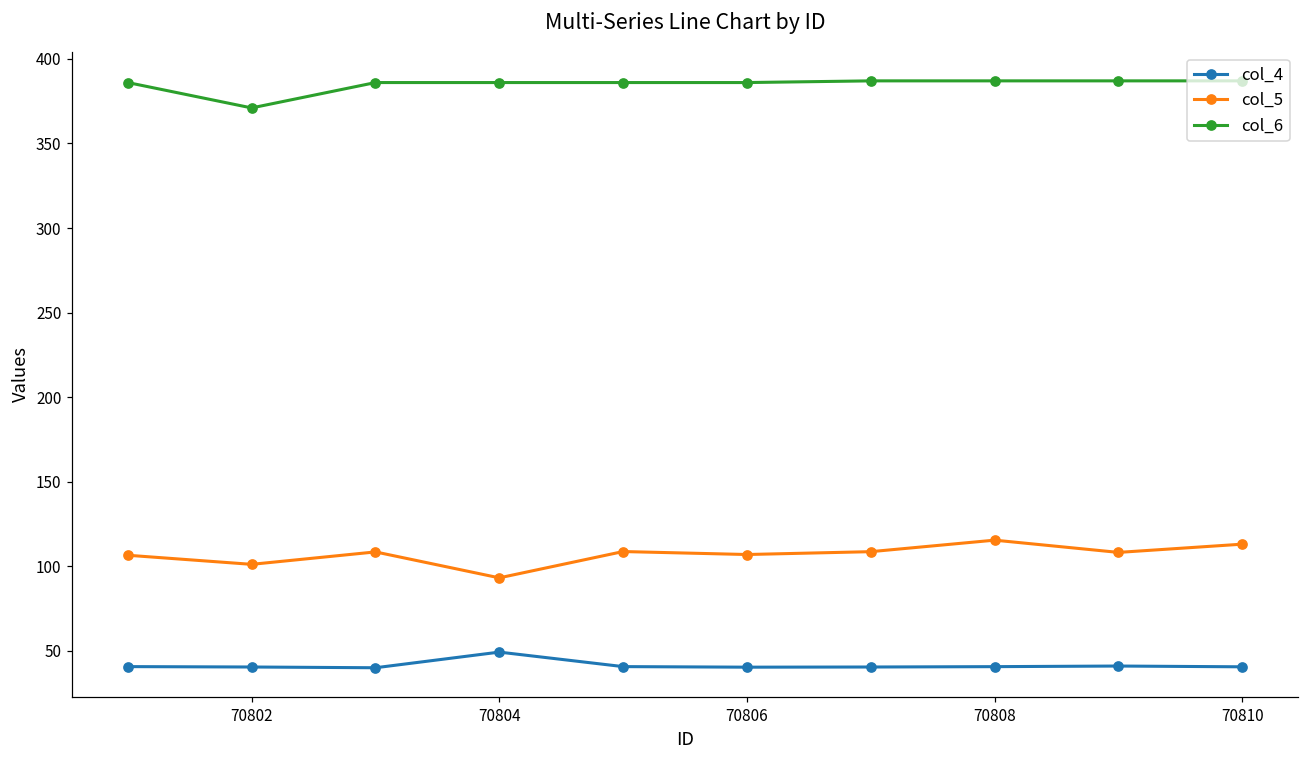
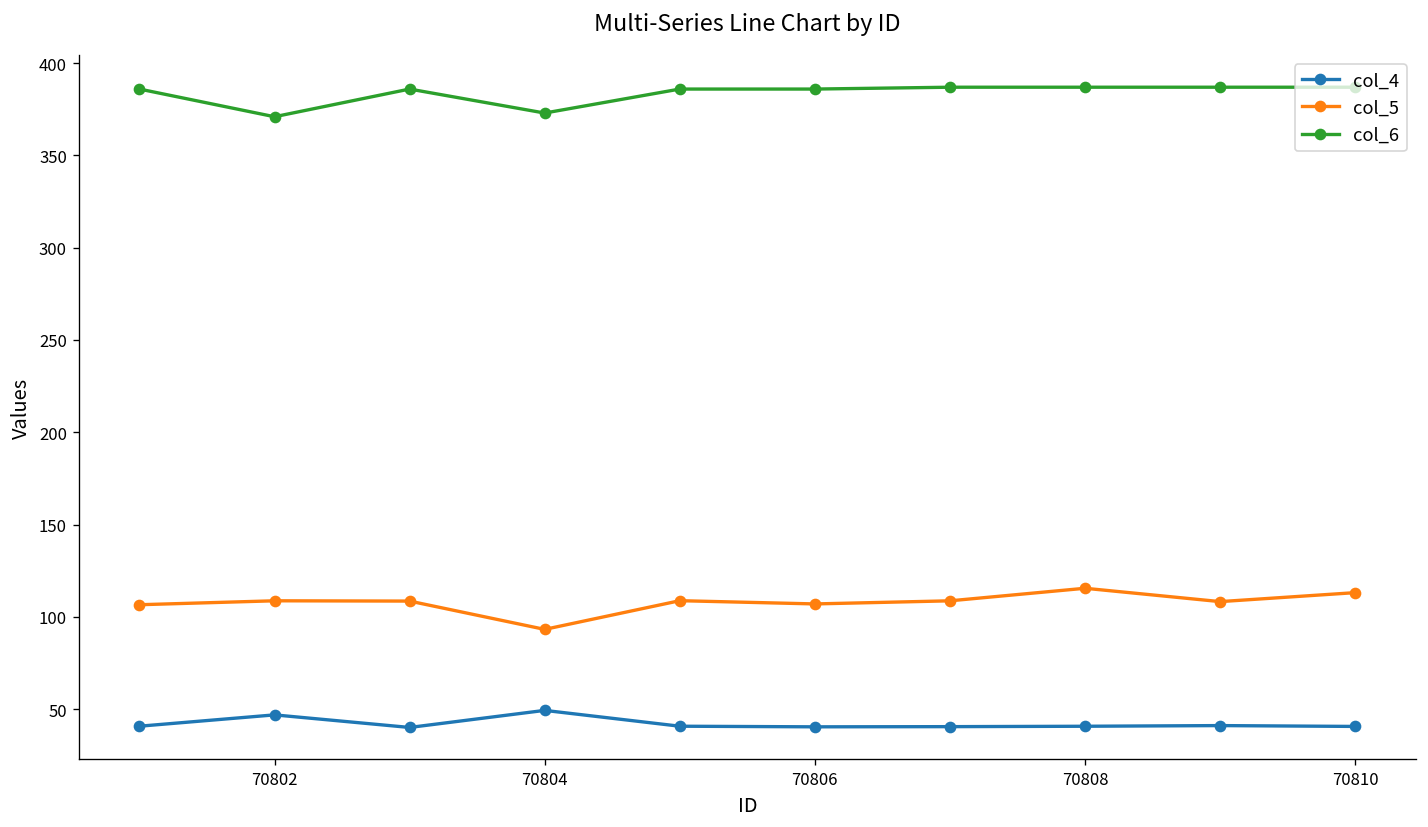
col_4, 70802: 40 -> 47
col_5, 70802: 101 -> 109
col_6, 70804: 386 -> 373
